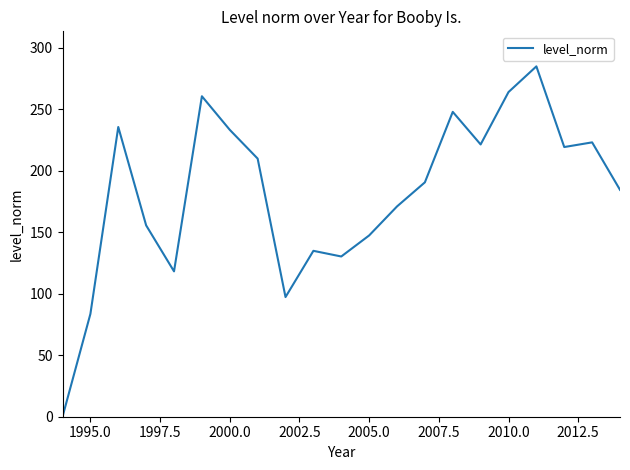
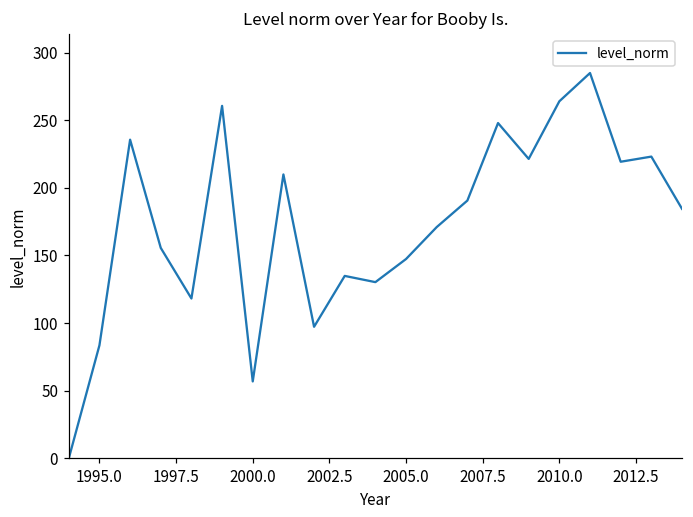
2000.0: 233 -> 57
